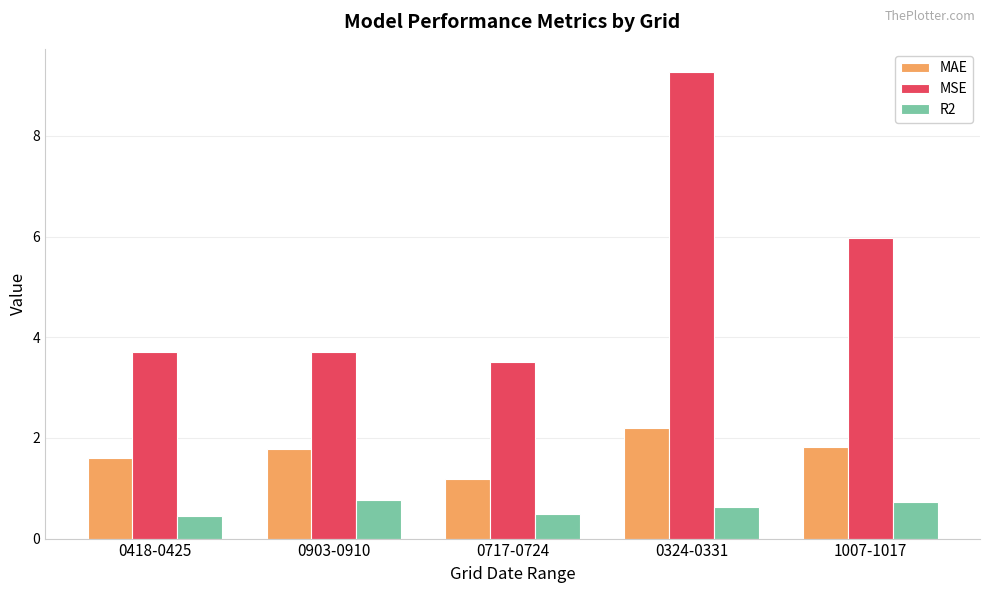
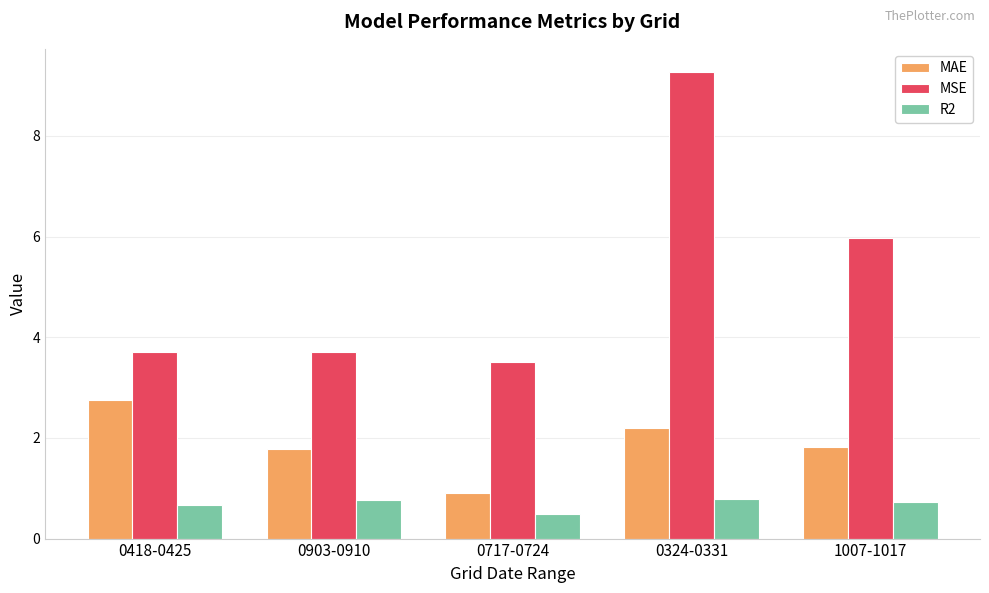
MAE, 0418-0425: 1.6 -> 2.8
R2, 0418-0425: 0.4 -> 0.7
MAE, 0717-0724: 1.2 -> 0.9
R2, 0324-0331: 0.6 -> 0.8
